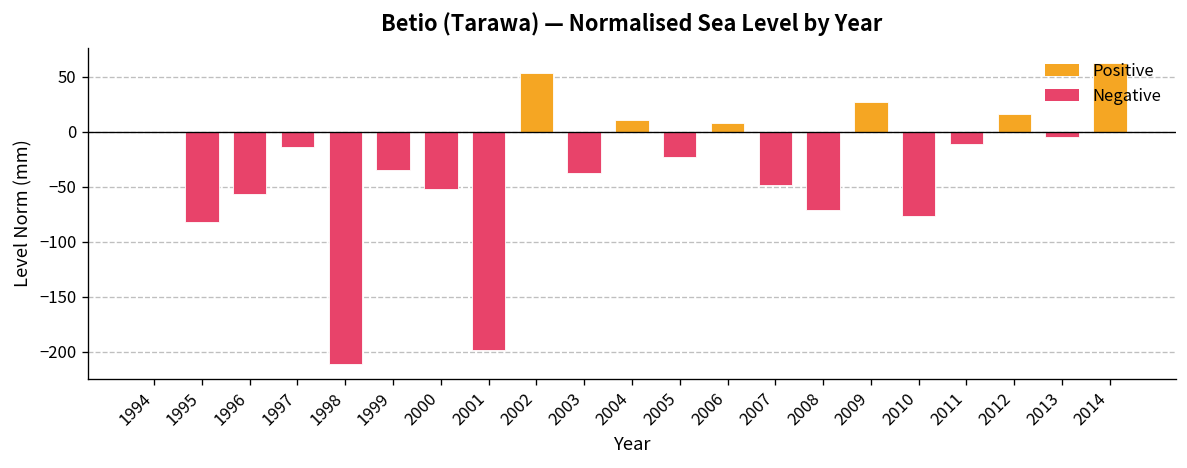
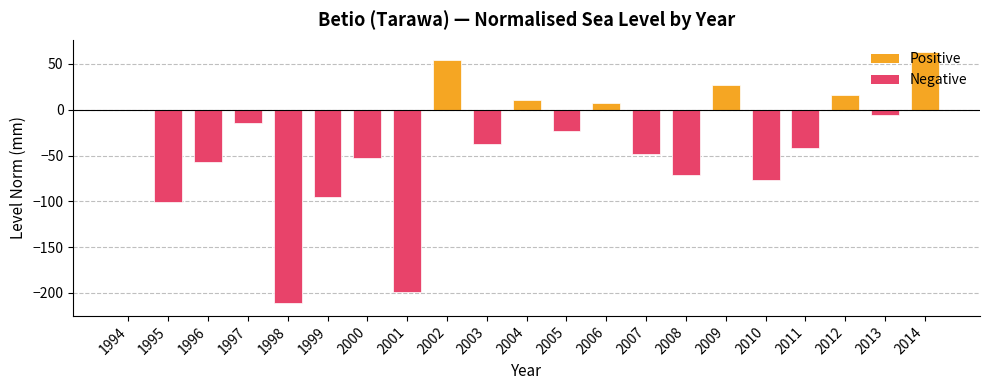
1995: -80 -> -100
1999: -40 -> -90
2011: -10 -> -40
